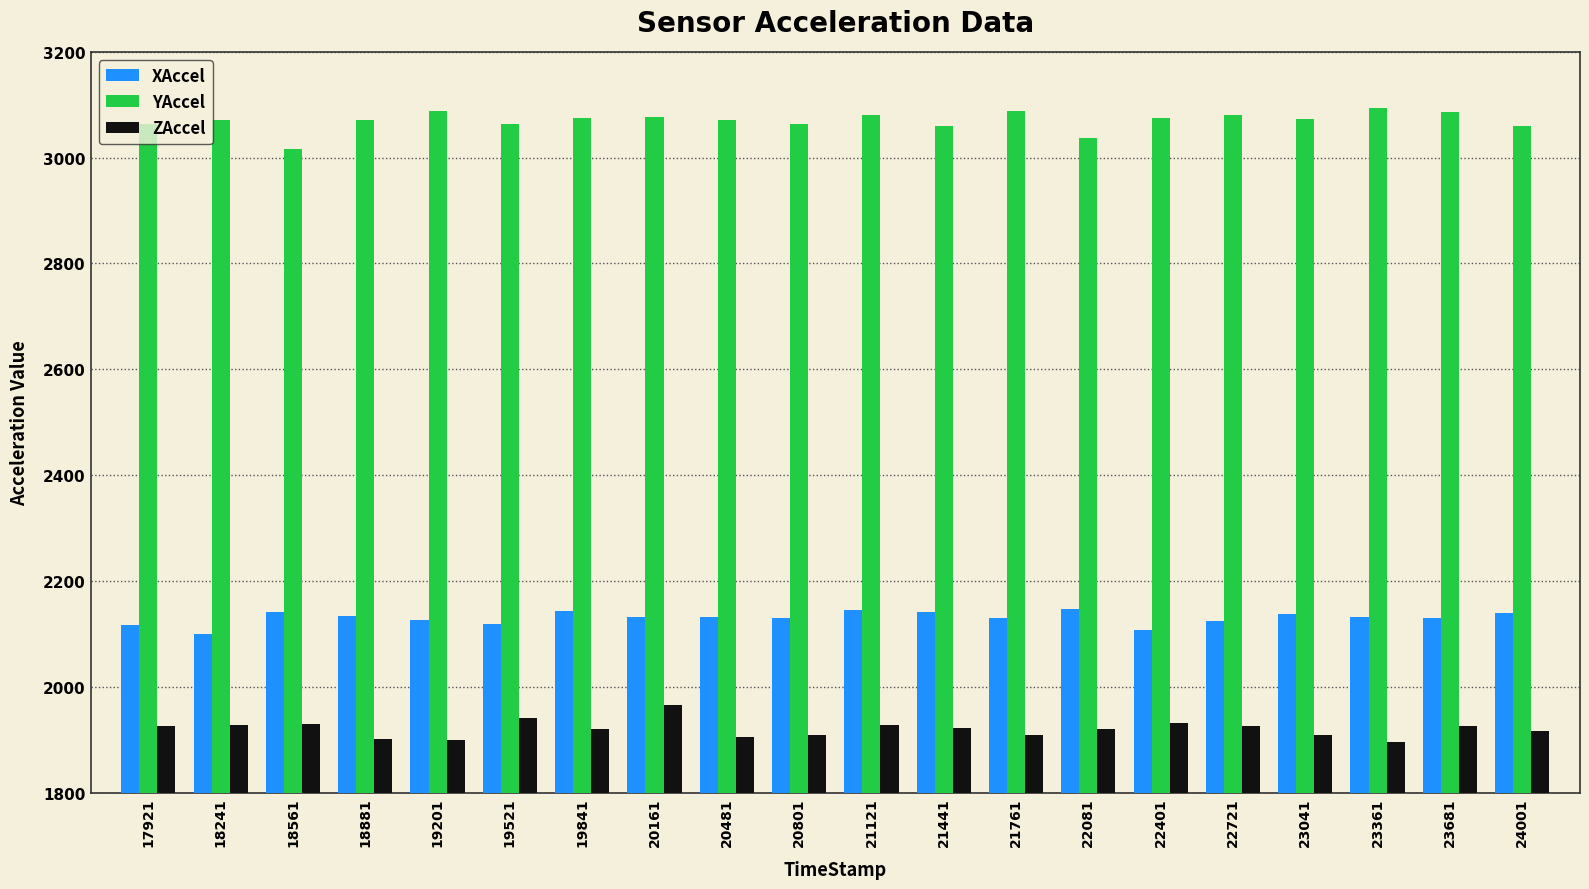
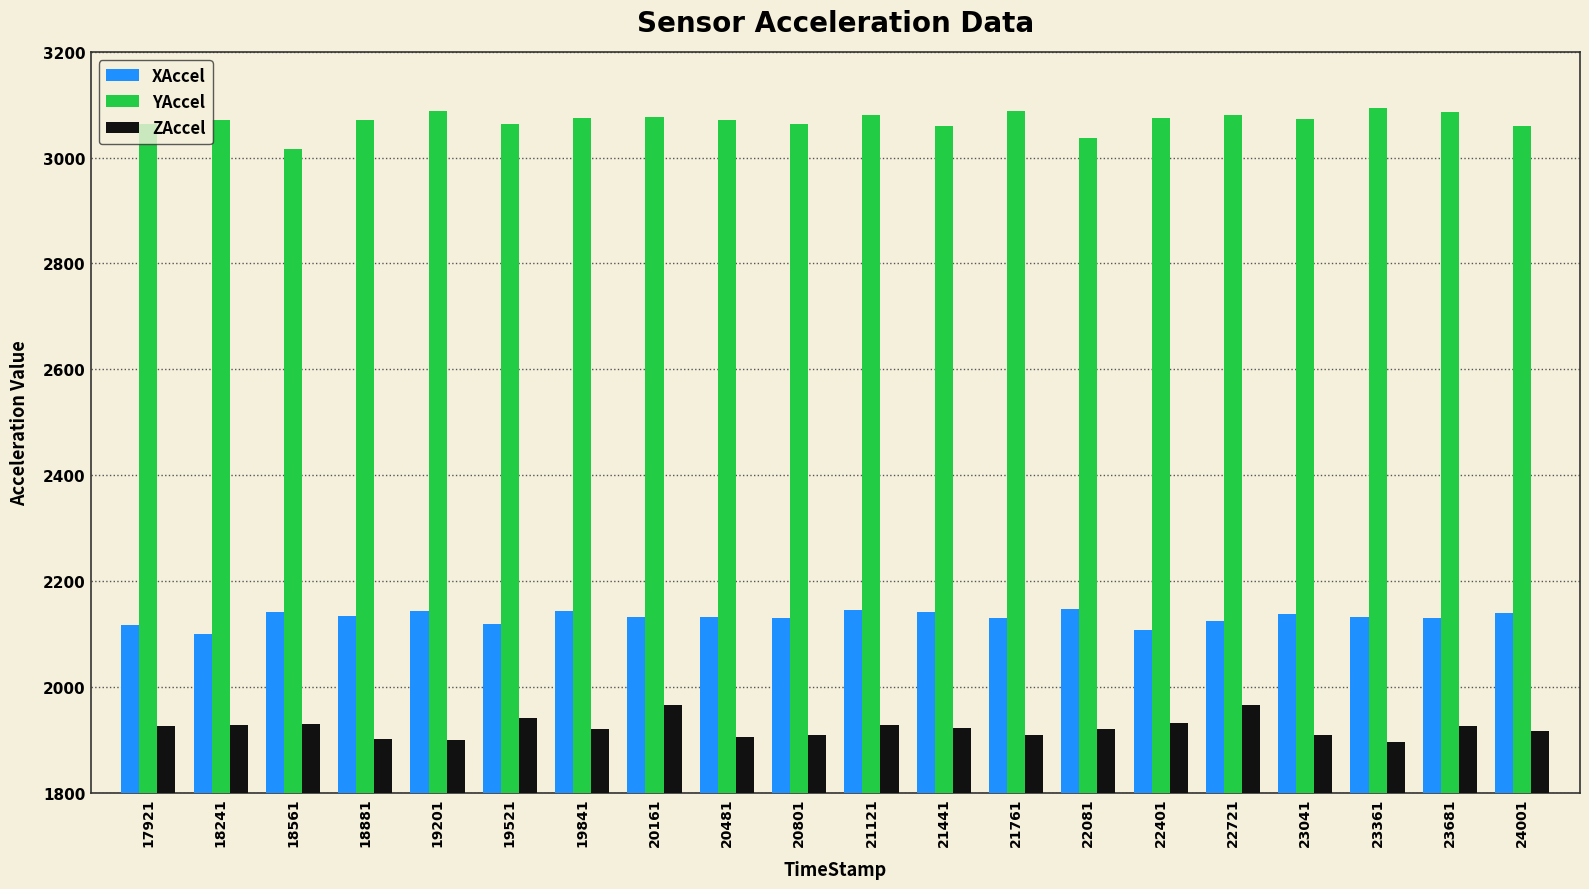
XAccel, 19201: 2130 -> 2140
ZAccel, 22721: 1930 -> 1970
